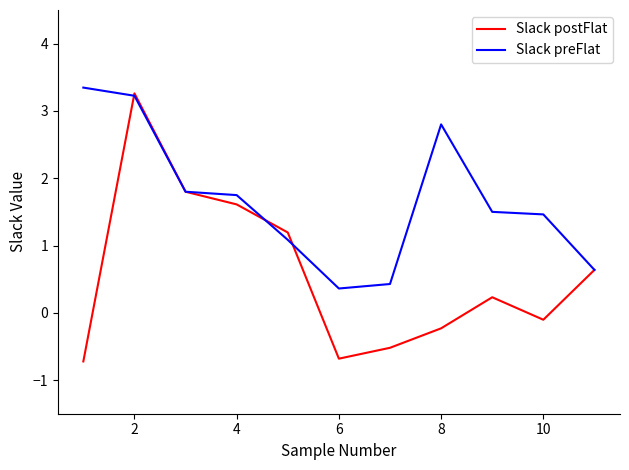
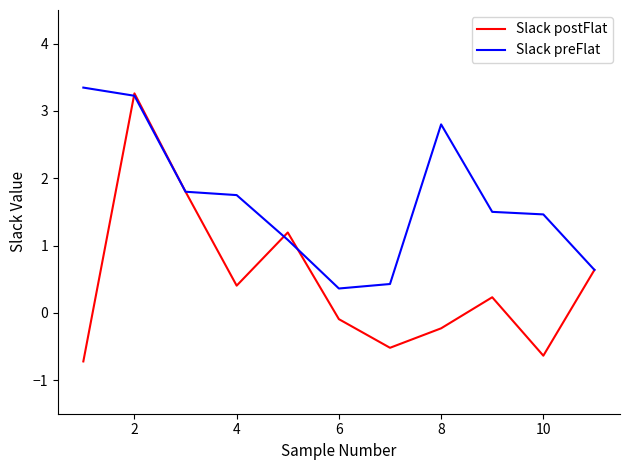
Slack postFlat, 4: 1.6 -> 0.4
Slack postFlat, 6: -0.7 -> -0.1
Slack postFlat, 10: -0.1 -> -0.6
